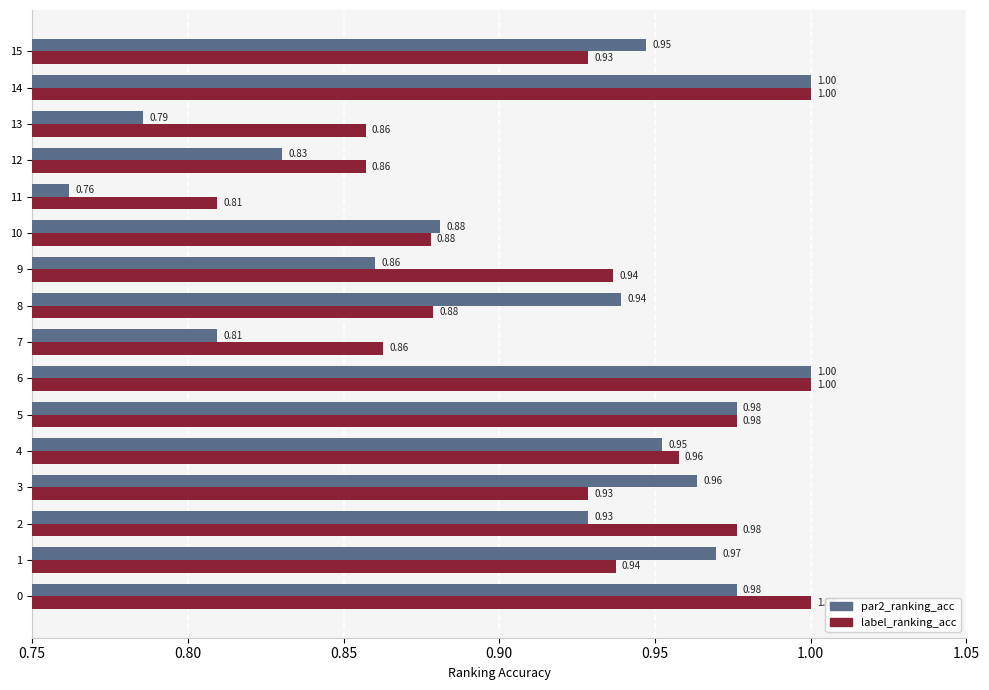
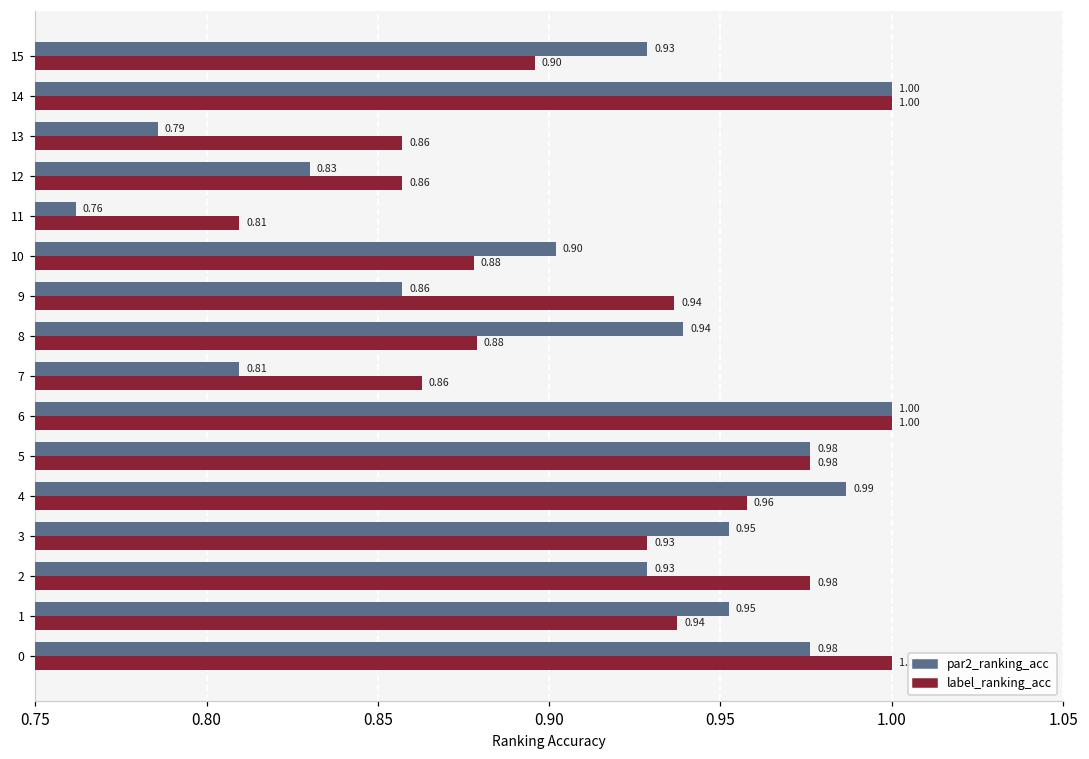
par2_ranking_acc, 15: 0.95 -> 0.93
label_ranking_acc, 15: 0.93 -> 0.90
par2_ranking_acc, 10: 0.88 -> 0.90
par2_ranking_acc, 9: 0.860 -> 0.857
par2_ranking_acc, 4: 0.95 -> 0.99
par2_ranking_acc, 3: 0.96 -> 0.95
par2_ranking_acc, 1: 0.97 -> 0.95
